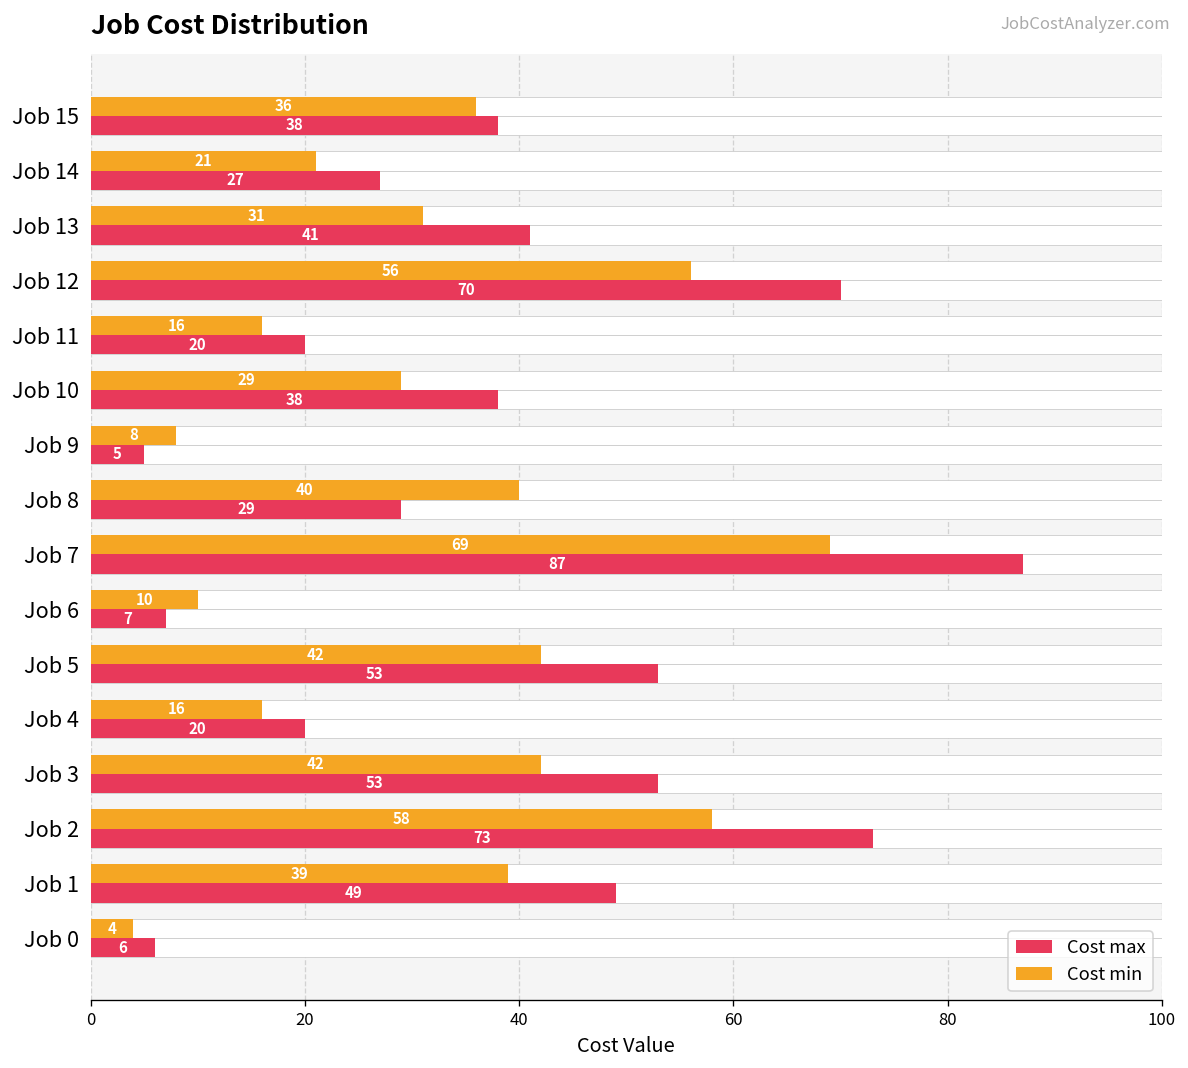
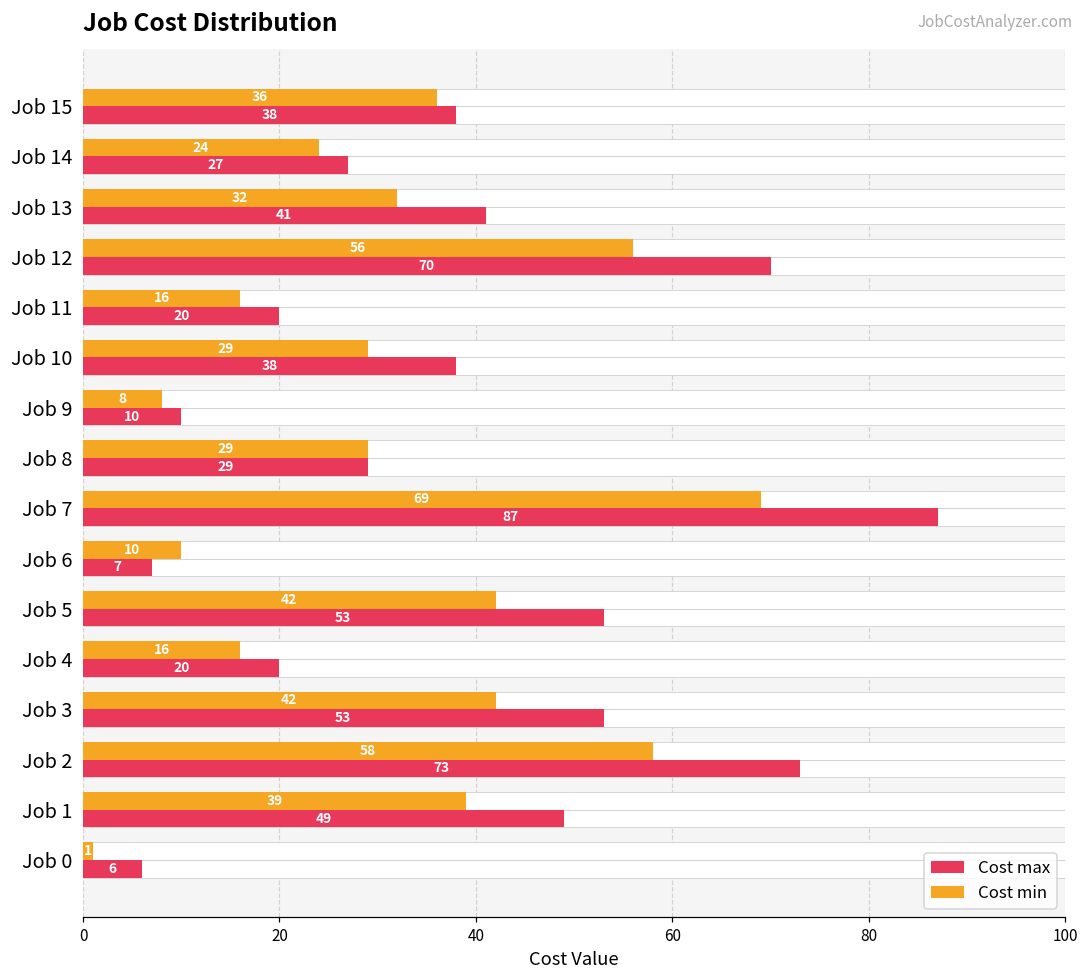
Cost min, Job 14: 21 -> 24
Cost min, Job 13: 31 -> 32
Cost max, Job 9: 5 -> 10
Cost min, Job 8: 40 -> 29
Cost min, Job 0: 4 -> 1
